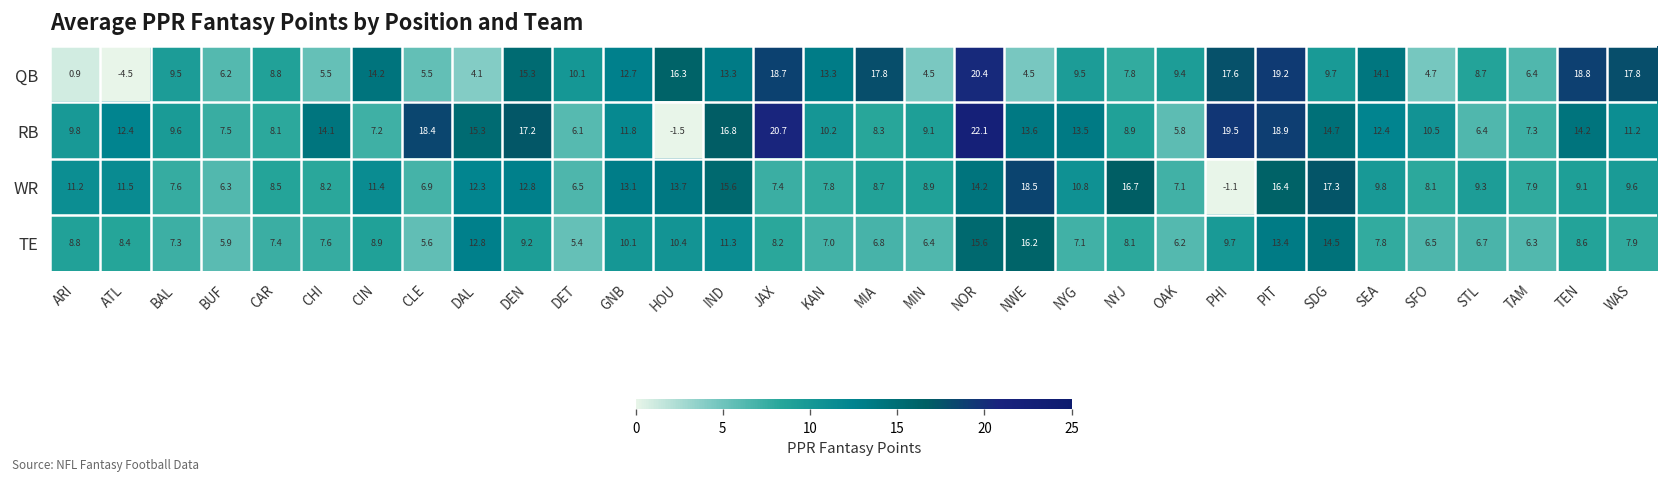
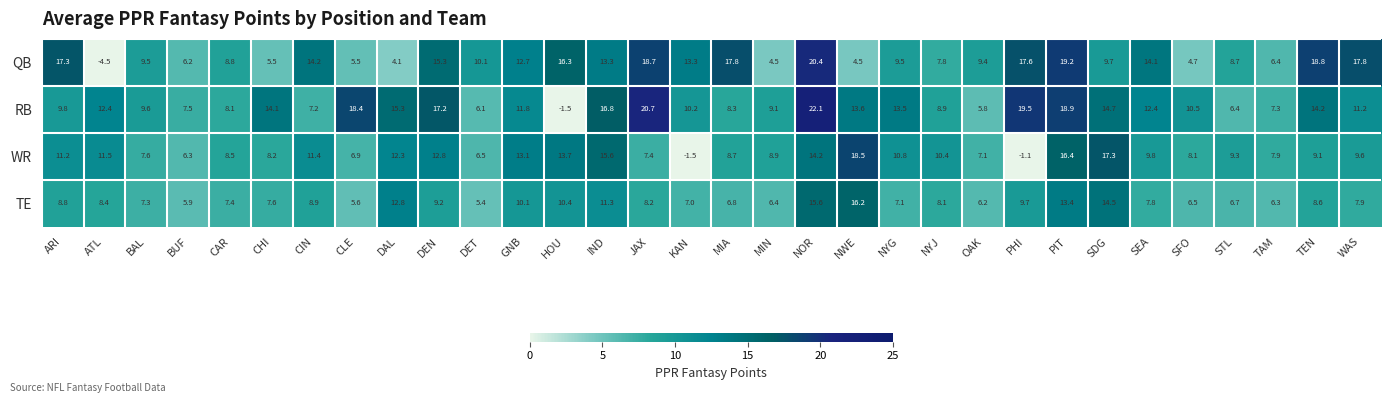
QB, ARI: 0.9 -> 17.3
WR, KAN: 7.8 -> -1.5
WR, NYJ: 16.7 -> 10.4
